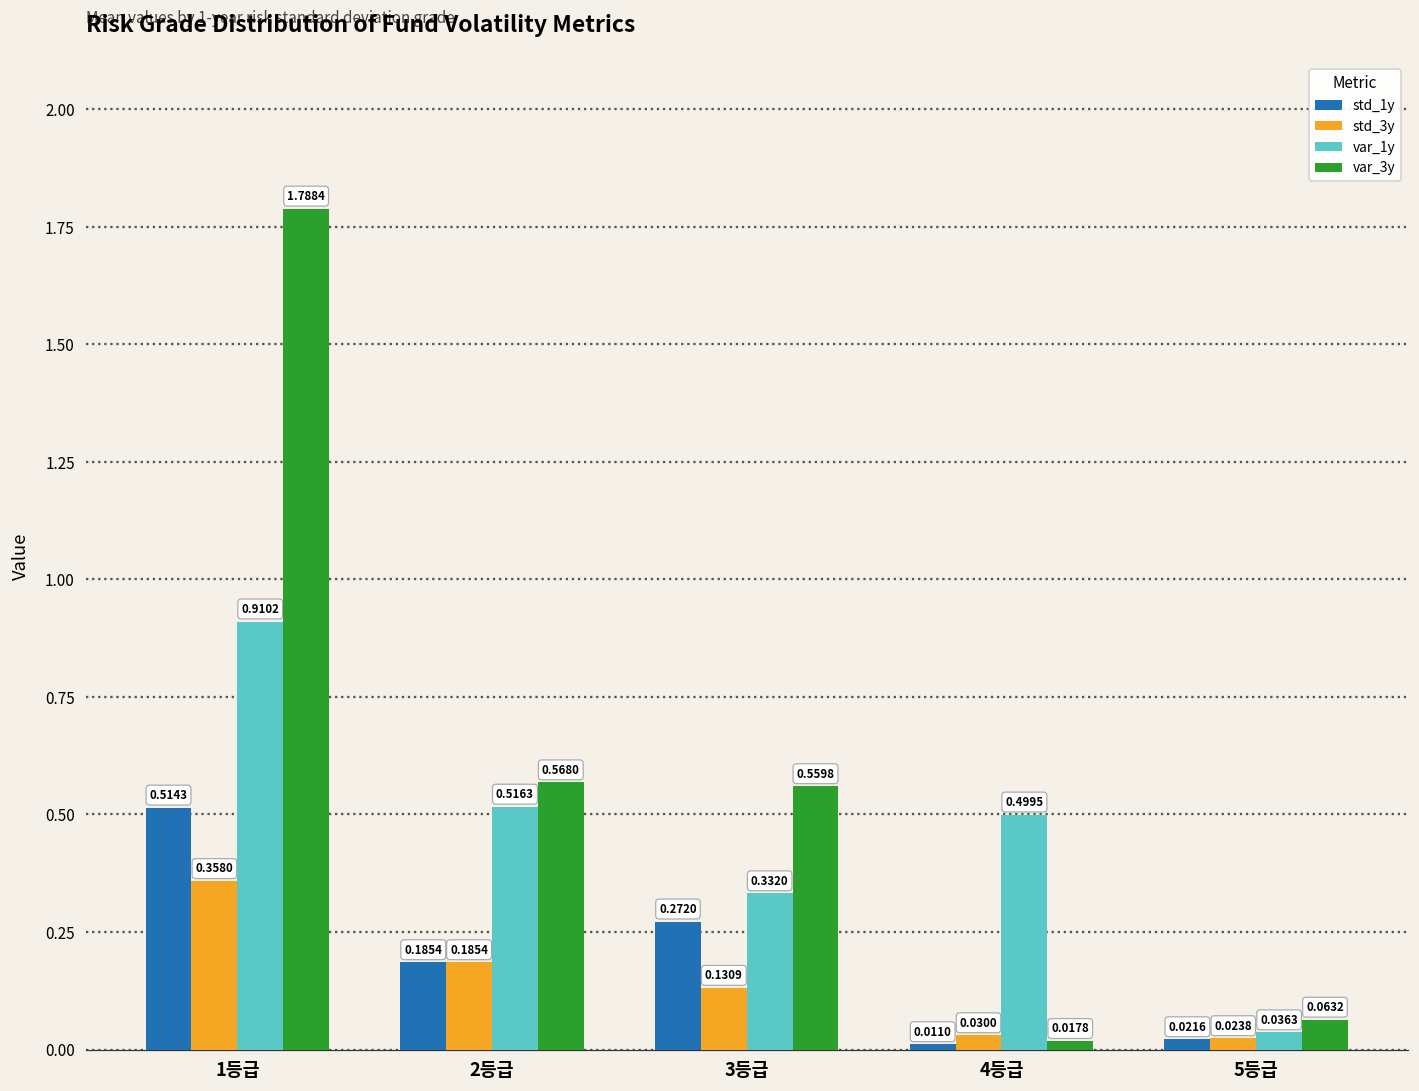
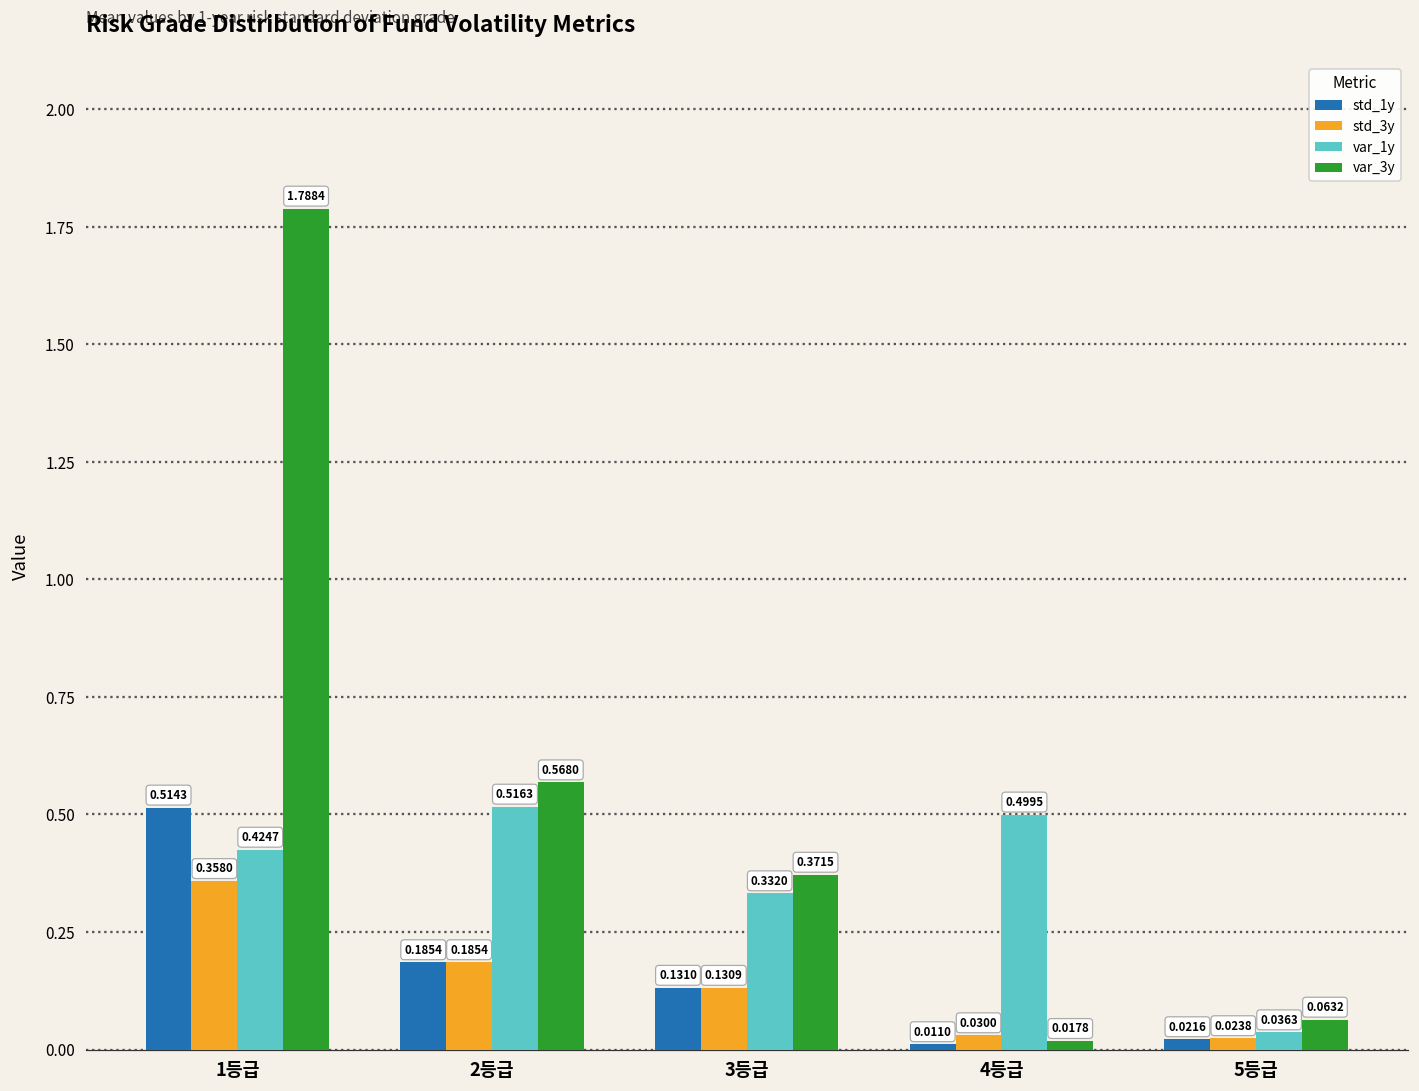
var_1y, 1등급: 0.9102 -> 0.4247
std_1y, 3등급: 0.2720 -> 0.1310
var_3y, 3등급: 0.5598 -> 0.3715
